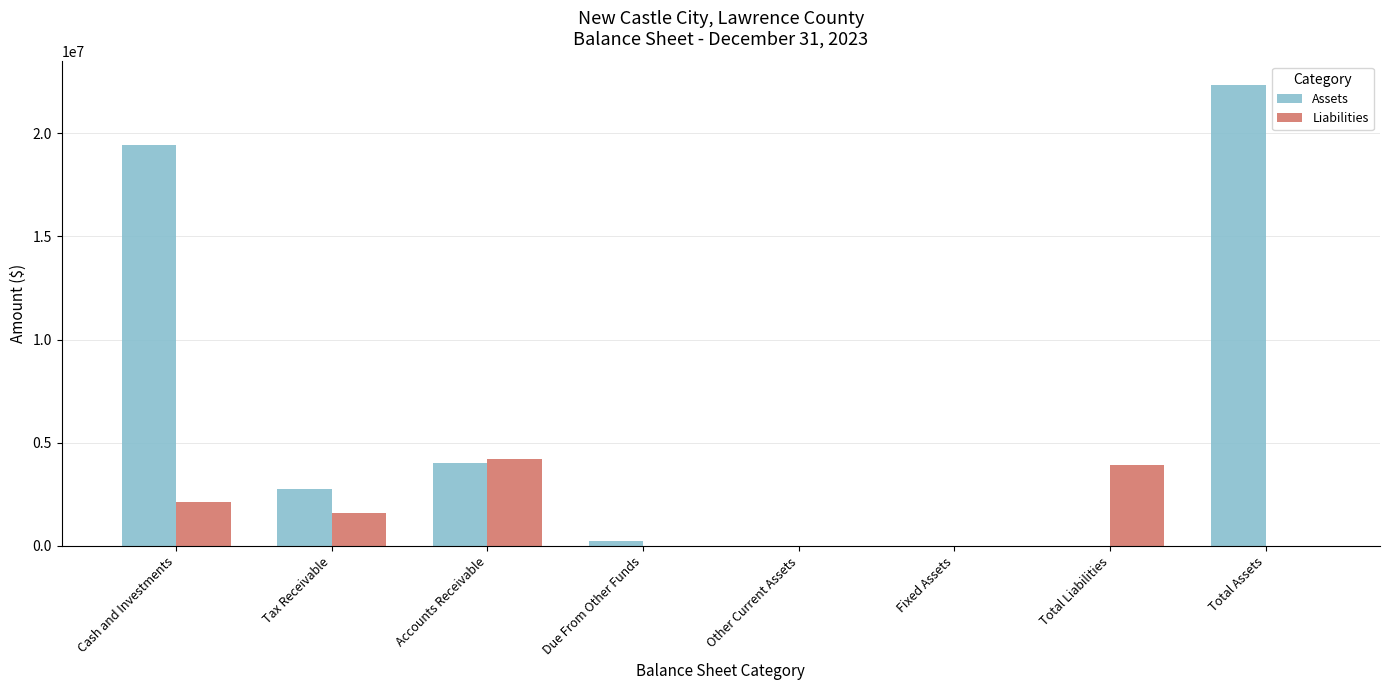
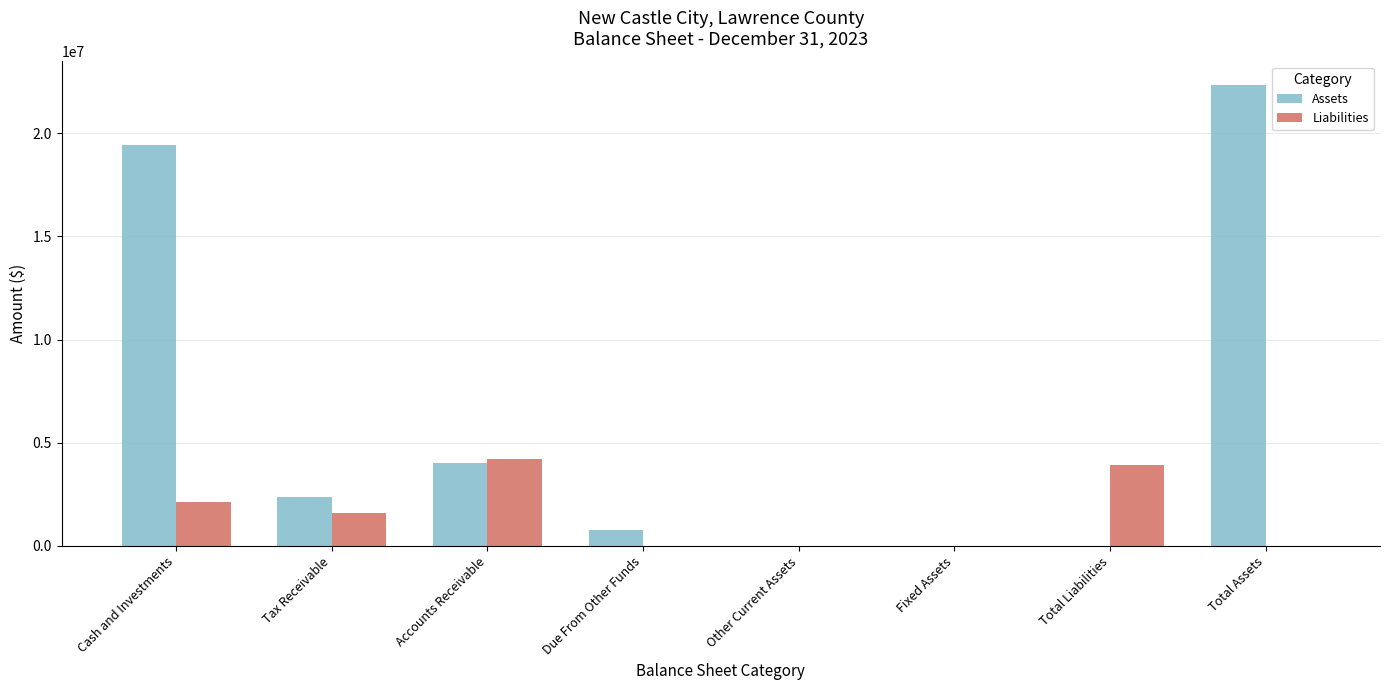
Assets, Tax Receivable: 2800000 -> 2400000
Assets, Due From Other Funds: 200000 -> 800000
